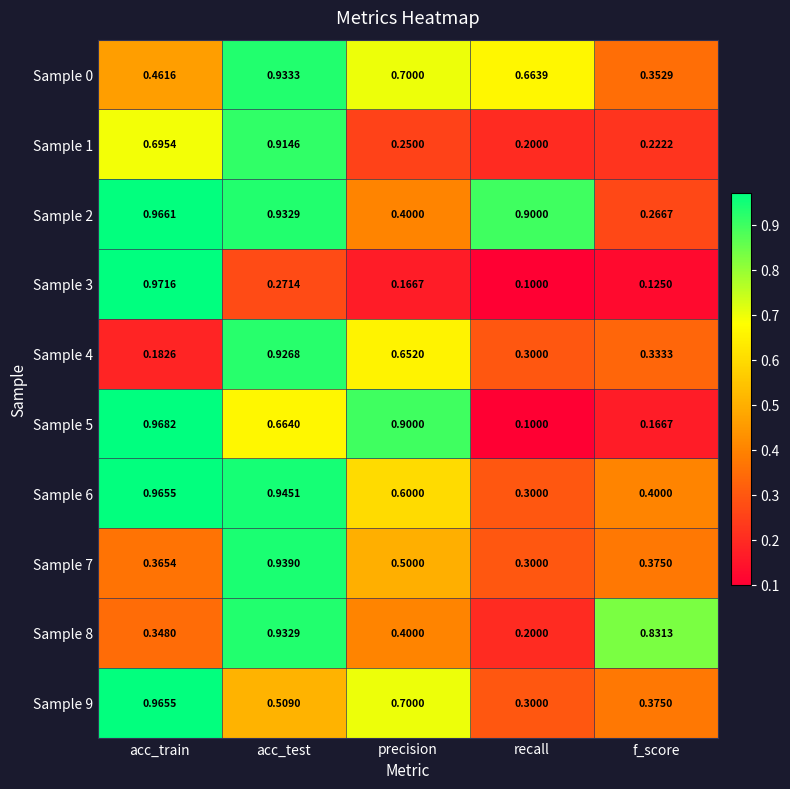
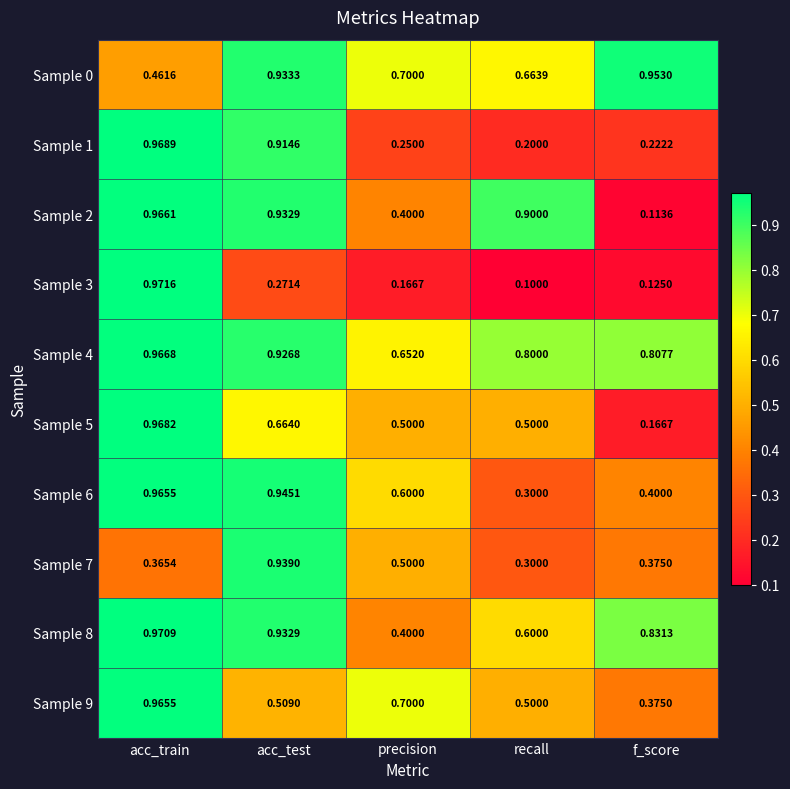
Sample 0, f_score: 0.3529 -> 0.9530
Sample 1, acc_train: 0.6954 -> 0.9689
Sample 2, f_score: 0.2667 -> 0.1136
Sample 4, acc_train: 0.1826 -> 0.9668
Sample 4, recall: 0.3000 -> 0.8000
Sample 4, f_score: 0.3333 -> 0.8077
Sample 5, precision: 0.9000 -> 0.5000
Sample 5, recall: 0.1000 -> 0.5000
Sample 8, acc_train: 0.3480 -> 0.9709
Sample 8, recall: 0.2000 -> 0.6000
Sample 9, recall: 0.3000 -> 0.5000
